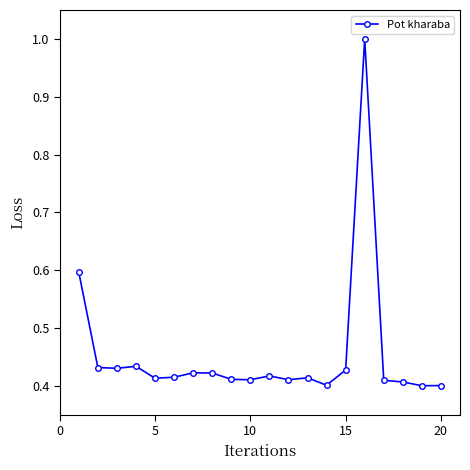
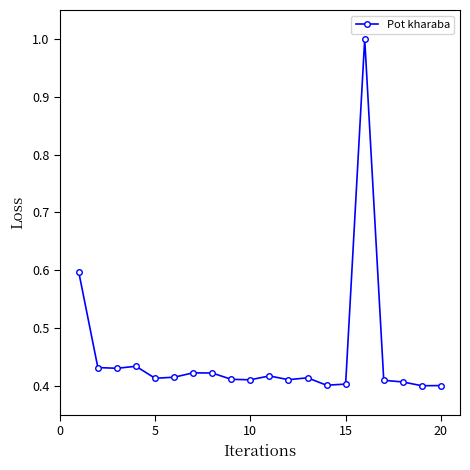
15: 0.43 -> 0.40
